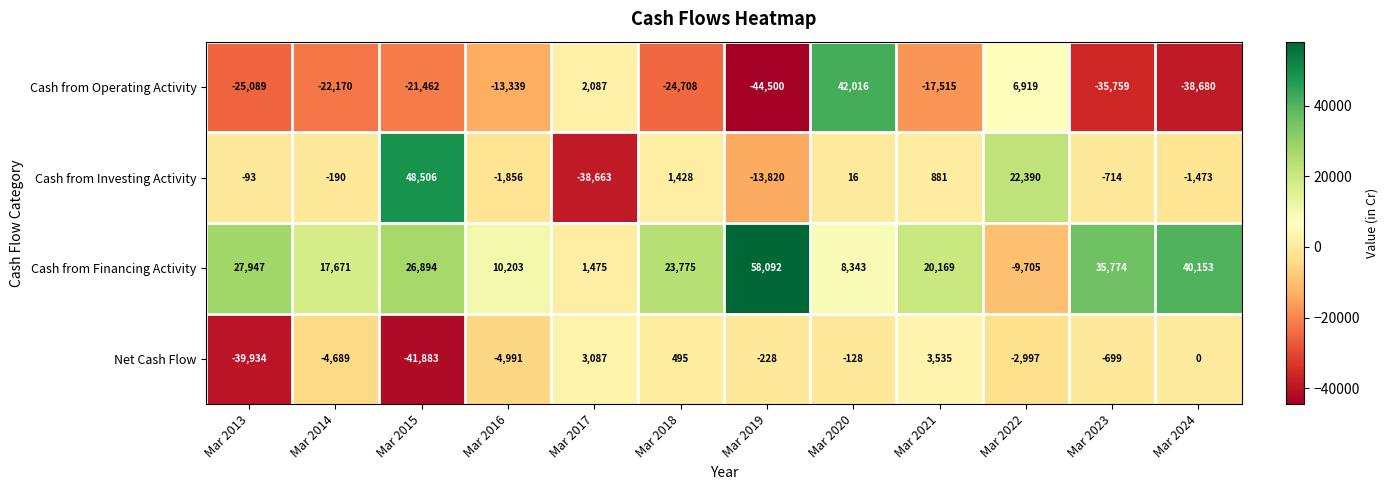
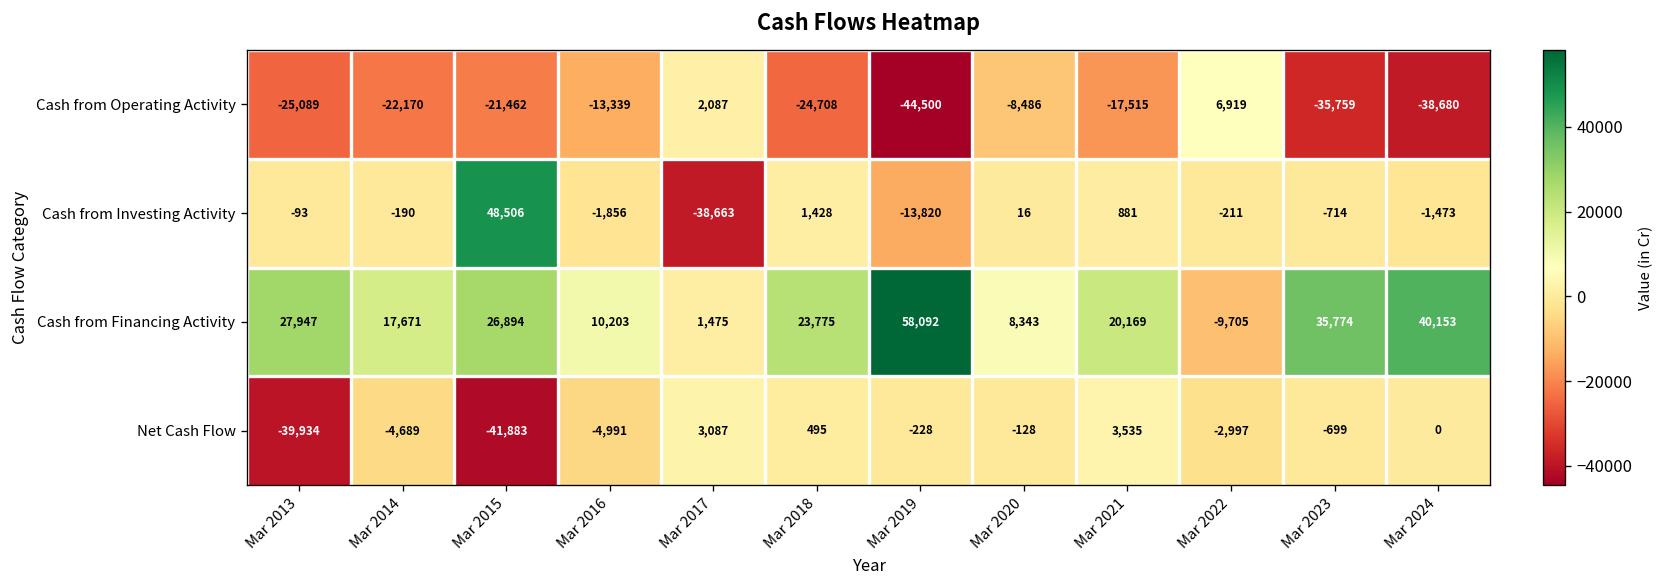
Cash from Operating Activity, Mar 2020: 42,016 -> -8,486
Cash from Investing Activity, Mar 2022: 22,390 -> -211
